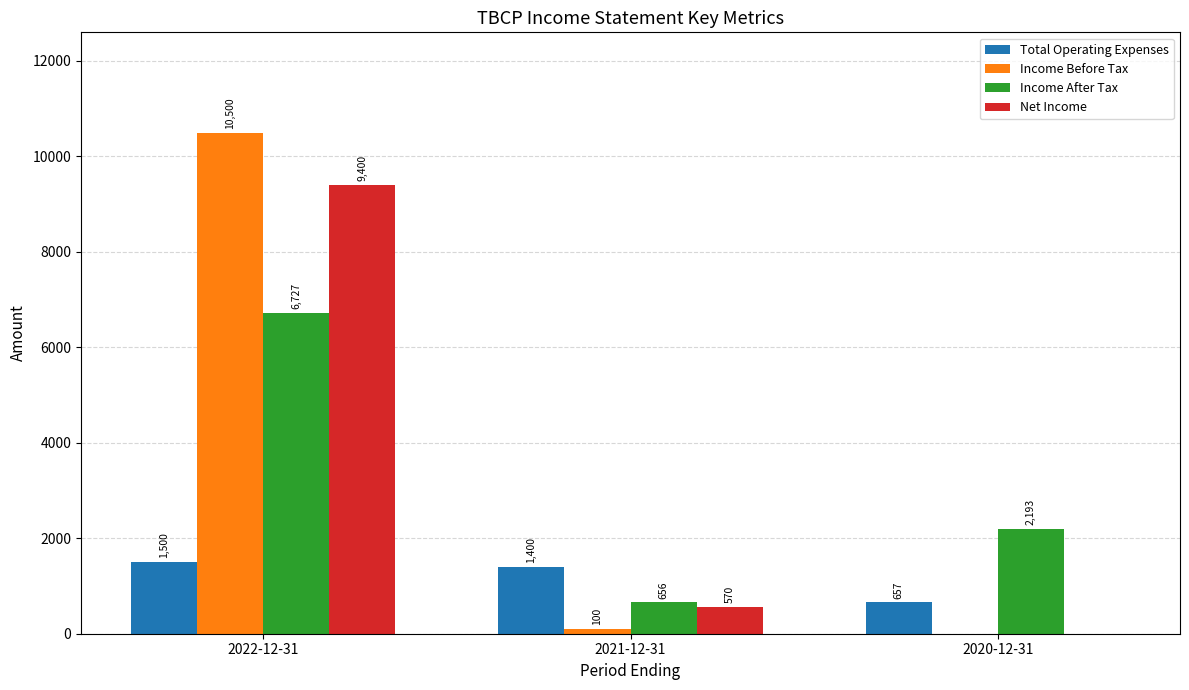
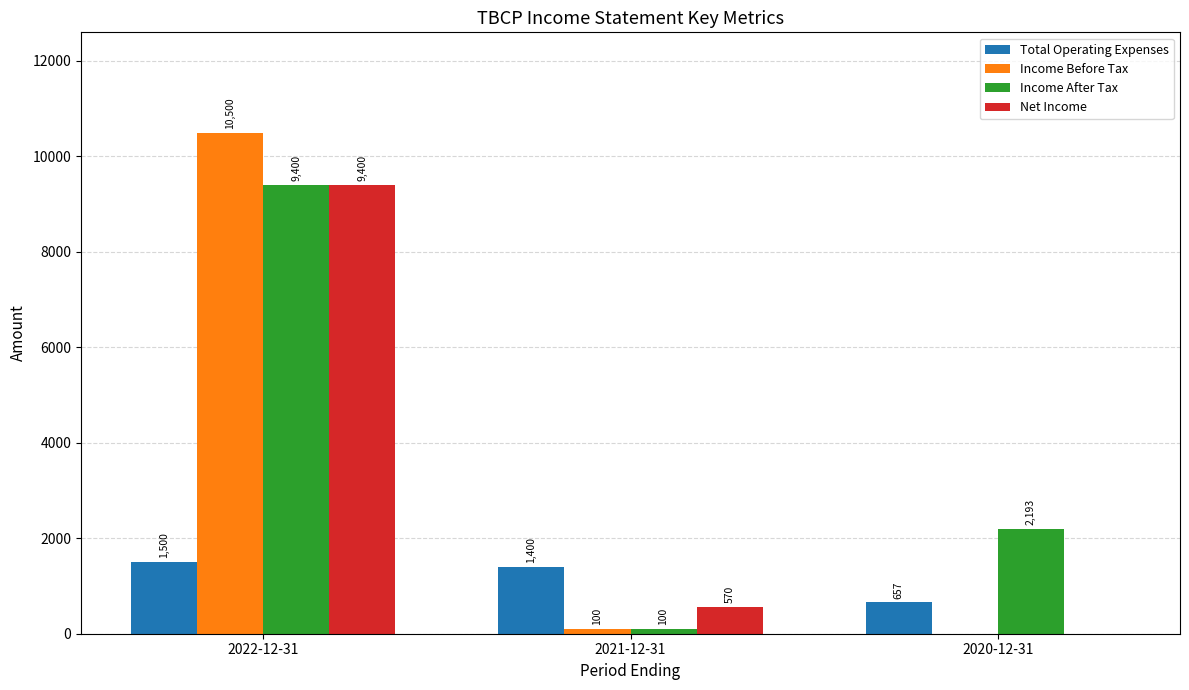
Income After Tax, 2022-12-31: 6,727 -> 9,400
Income After Tax, 2021-12-31: 656 -> 100
